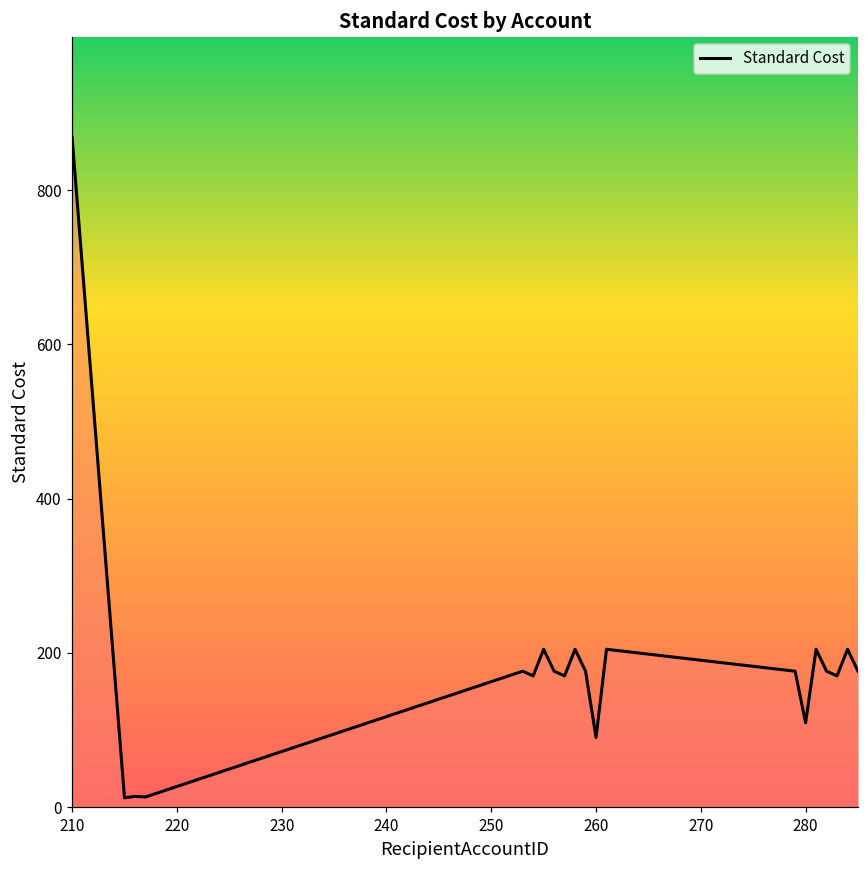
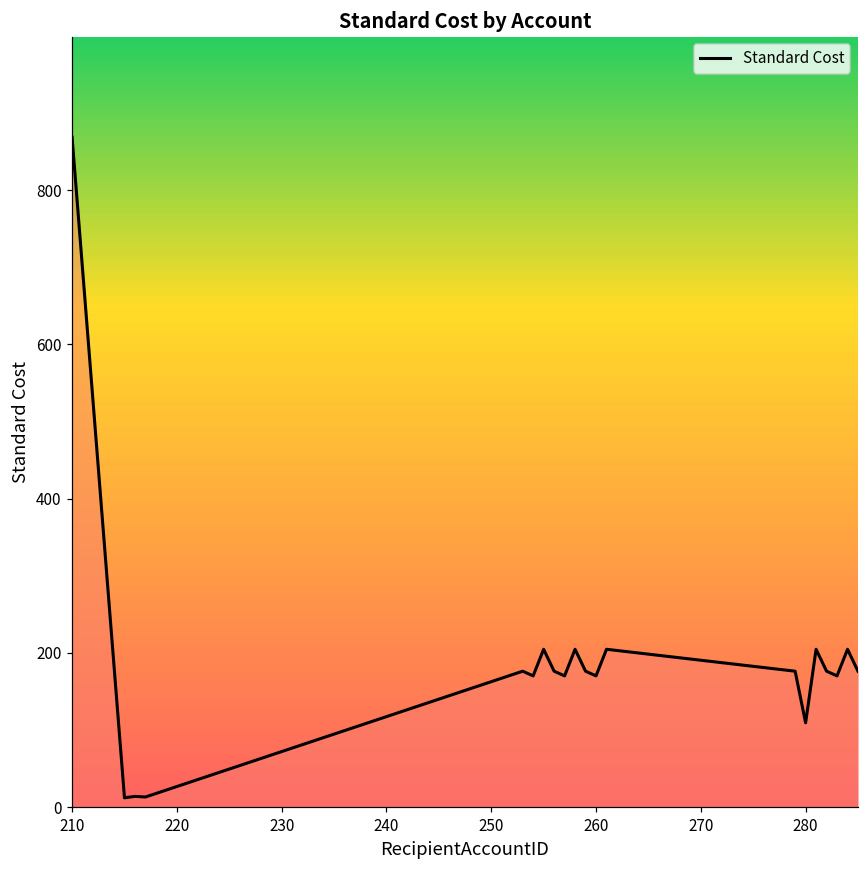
260: 90 -> 170
